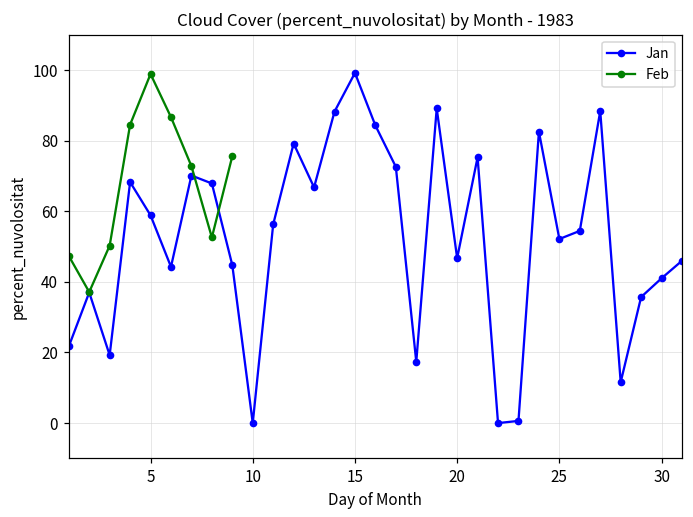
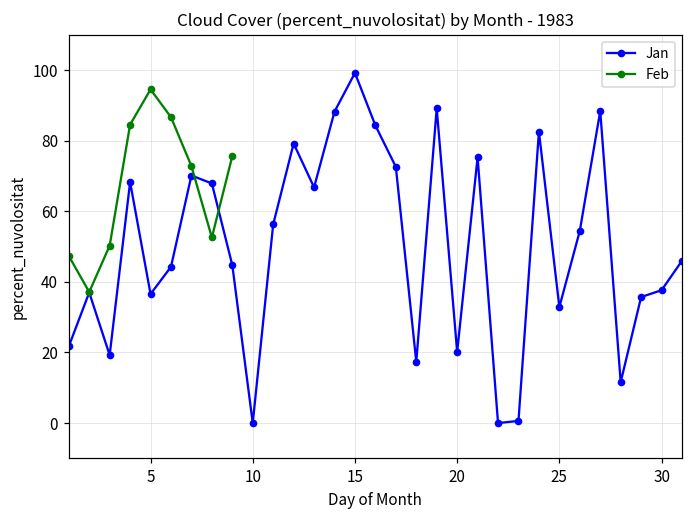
Jan, 5: 59 -> 37
Feb, 5: 99 -> 95
Jan, 20: 47 -> 20
Jan, 25: 52 -> 33
Jan, 30: 41 -> 38
